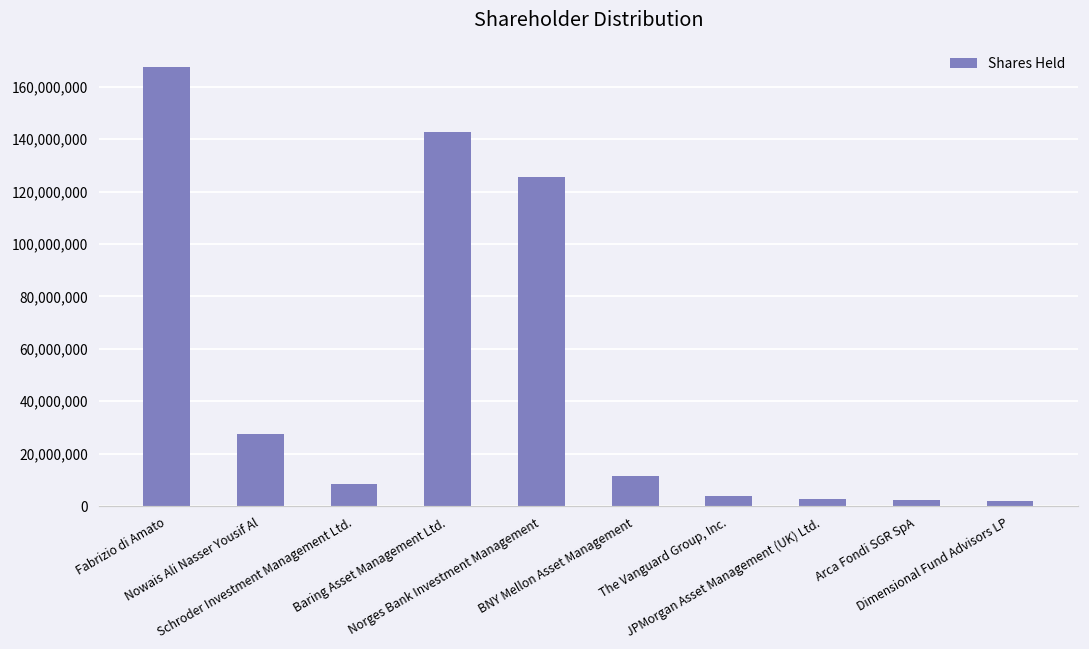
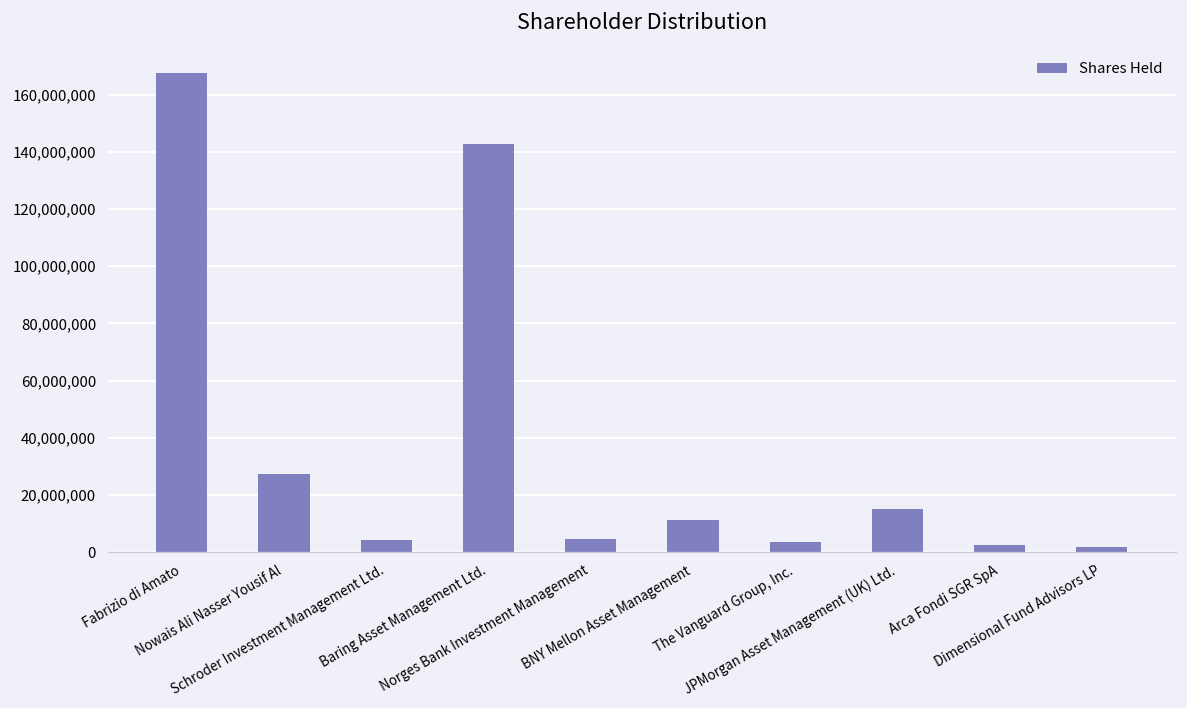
Schroder Investment Management Ltd.: 8,000,000 -> 4,000,000
Norges Bank Investment Management: 125,000,000 -> 4,000,000
JPMorgan Asset Management (UK) Ltd.: 3,000,000 -> 15,000,000
